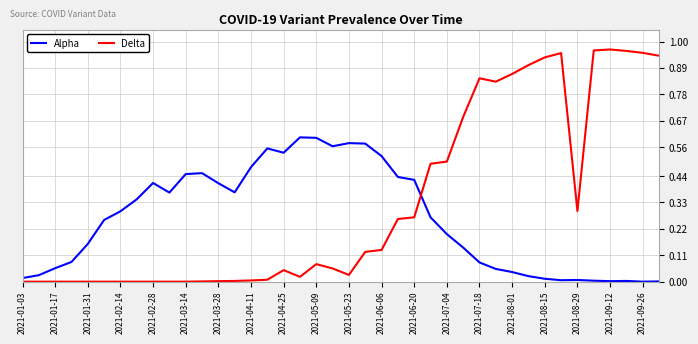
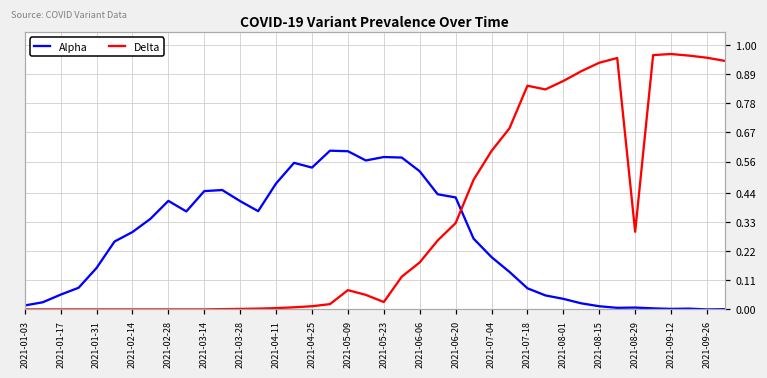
Delta, 2021-04-25: 0.05 -> 0.01
Delta, 2021-06-06: 0.13 -> 0.18
Delta, 2021-06-20: 0.27 -> 0.33
Delta, 2021-07-04: 0.5 -> 0.6
